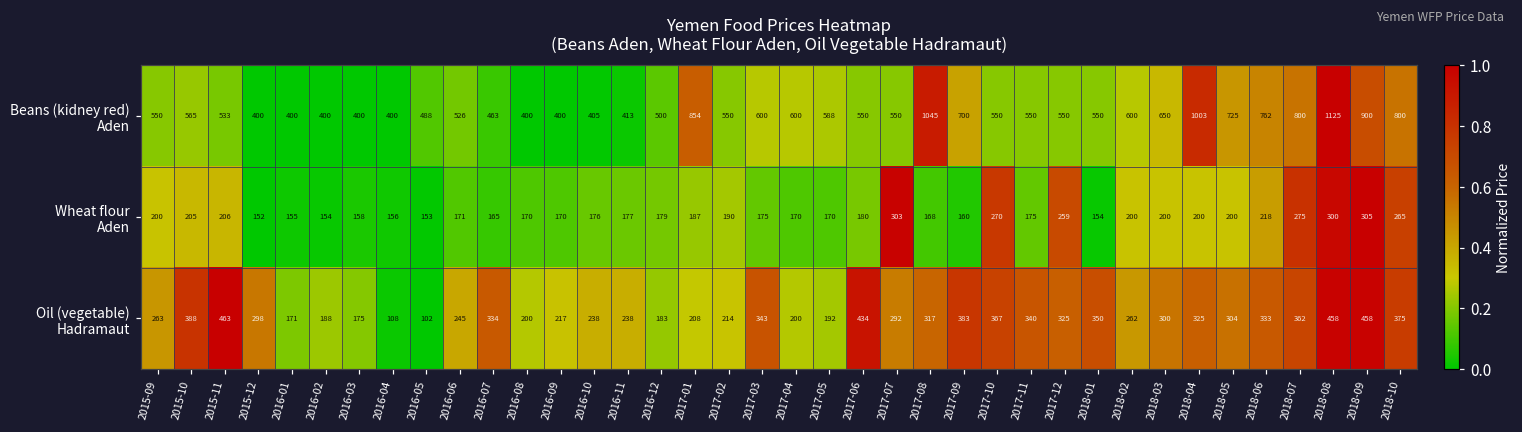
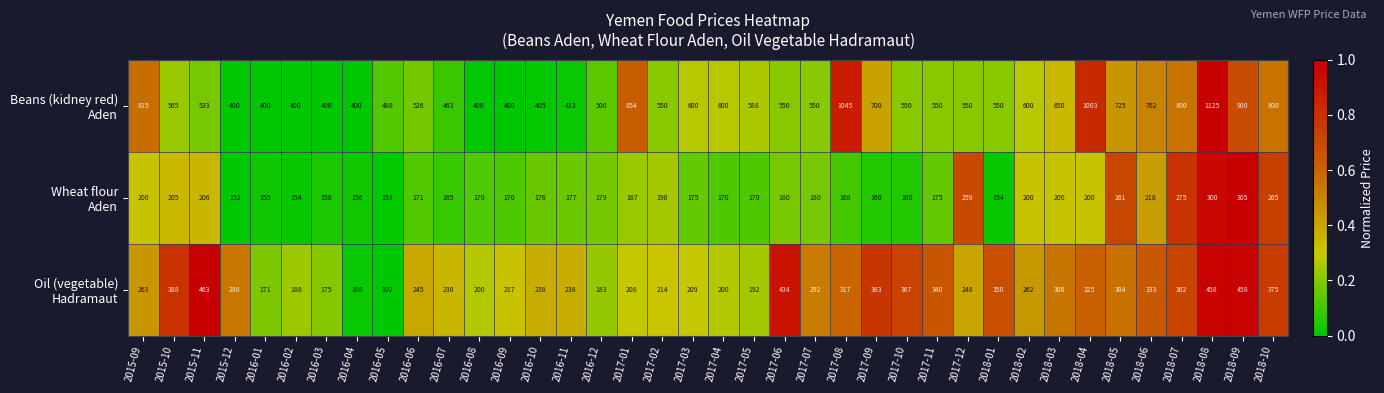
Beans (kidney red) Aden, 2015-09: 550 -> 815
Wheat flour Aden, 2017-07: 303 -> 180
Wheat flour Aden, 2017-10: 270 -> 160
Wheat flour Aden, 2018-05: 200 -> 261
Oil (vegetable) Hadramaut, 2016-07: 334 -> 230
Oil (vegetable) Hadramaut, 2017-03: 343 -> 209
Oil (vegetable) Hadramaut, 2017-12: 325 -> 248
